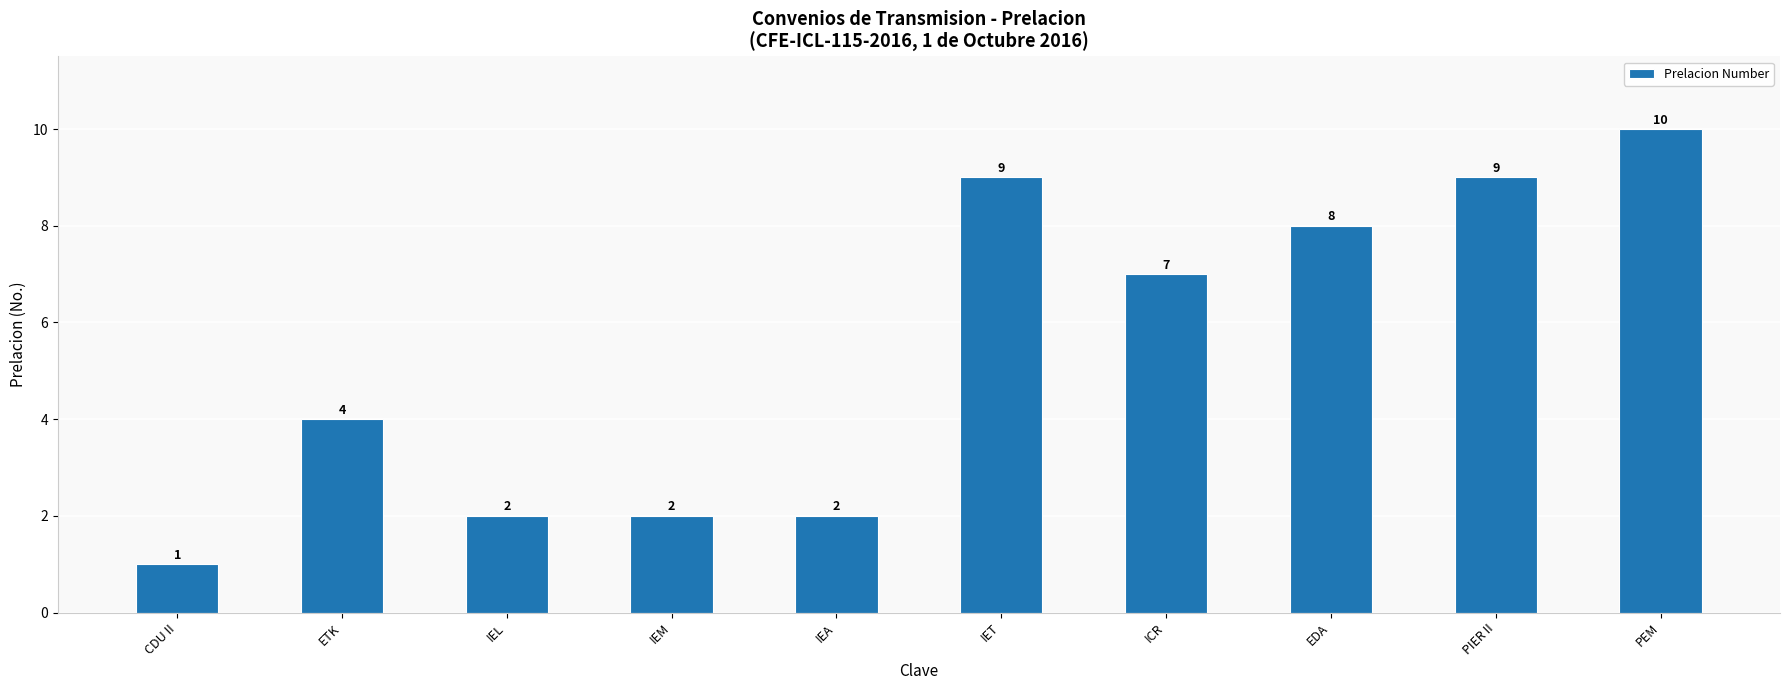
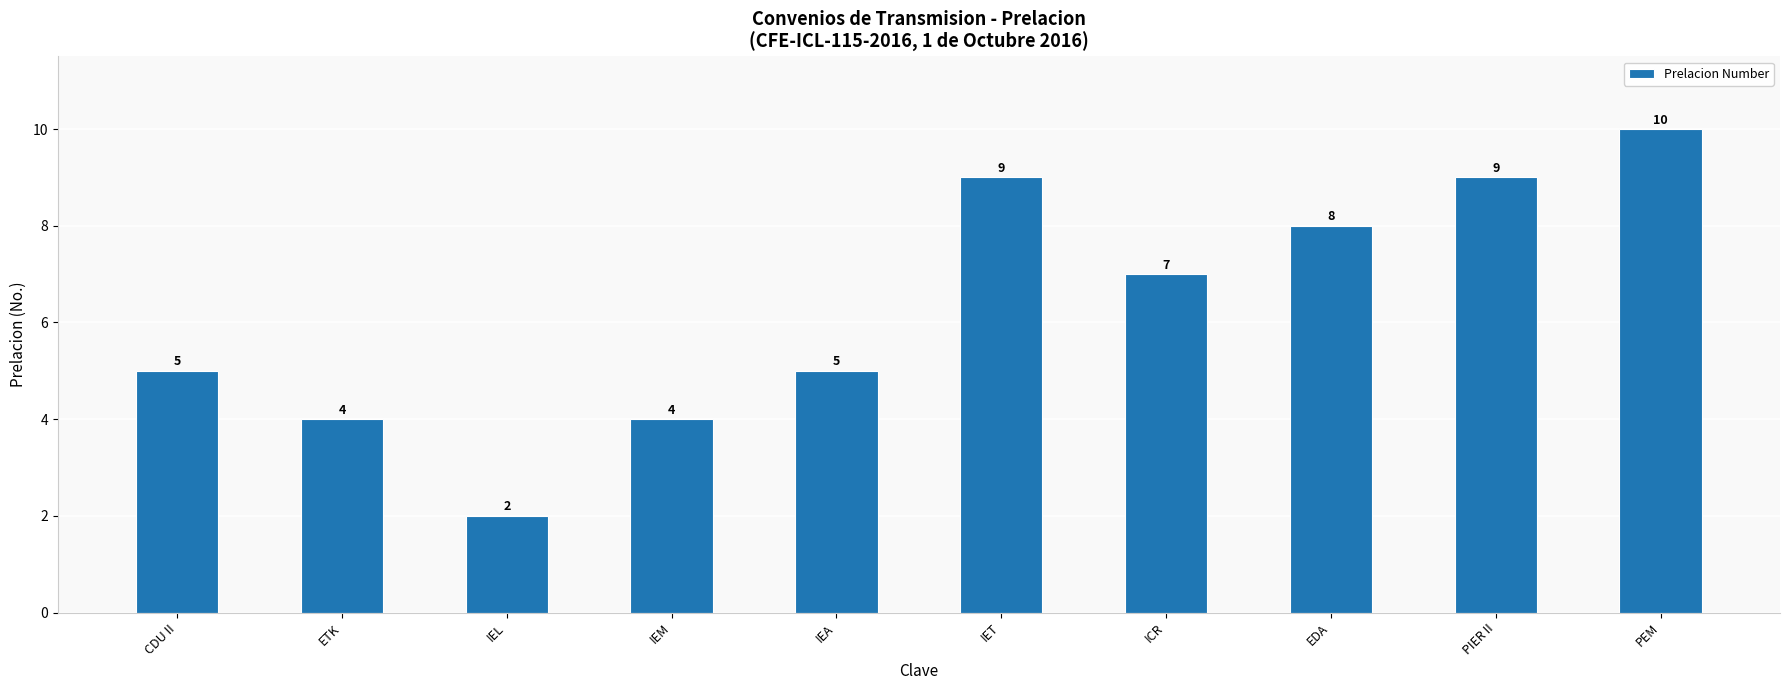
CDU II: 1 -> 5
IEM: 2 -> 4
IEA: 2 -> 5
